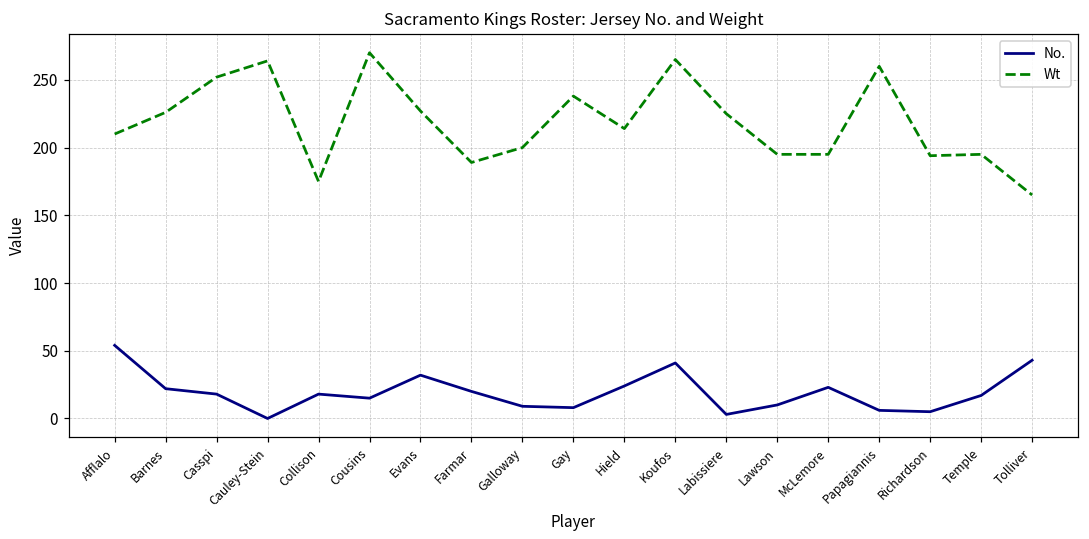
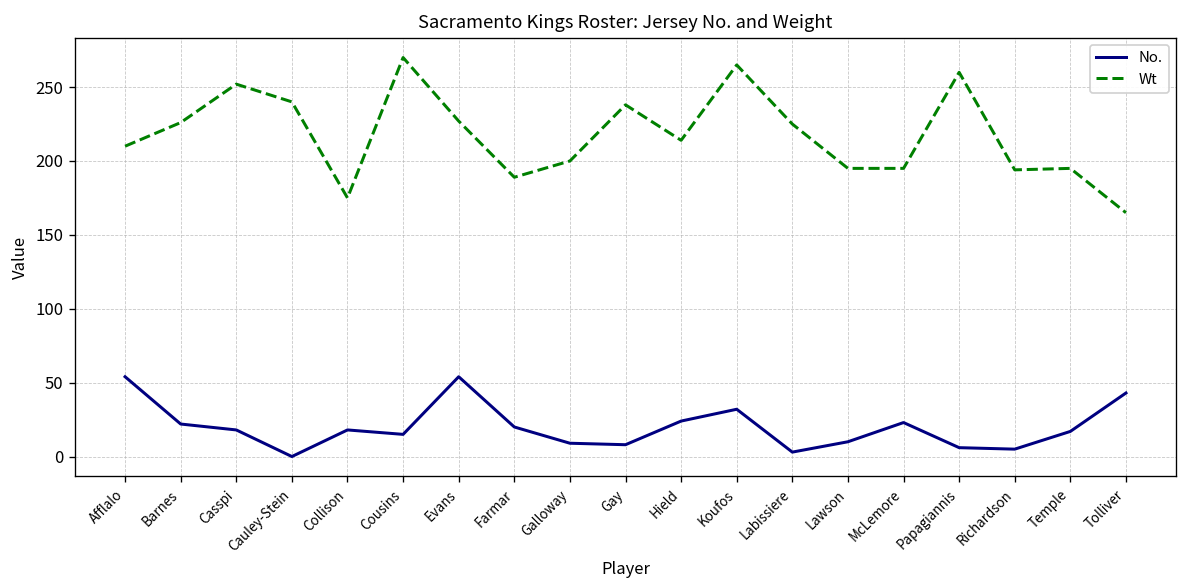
Wt, Cauley-Stein: 264 -> 240
No., Evans: 32 -> 54
No., Koufos: 41 -> 32
